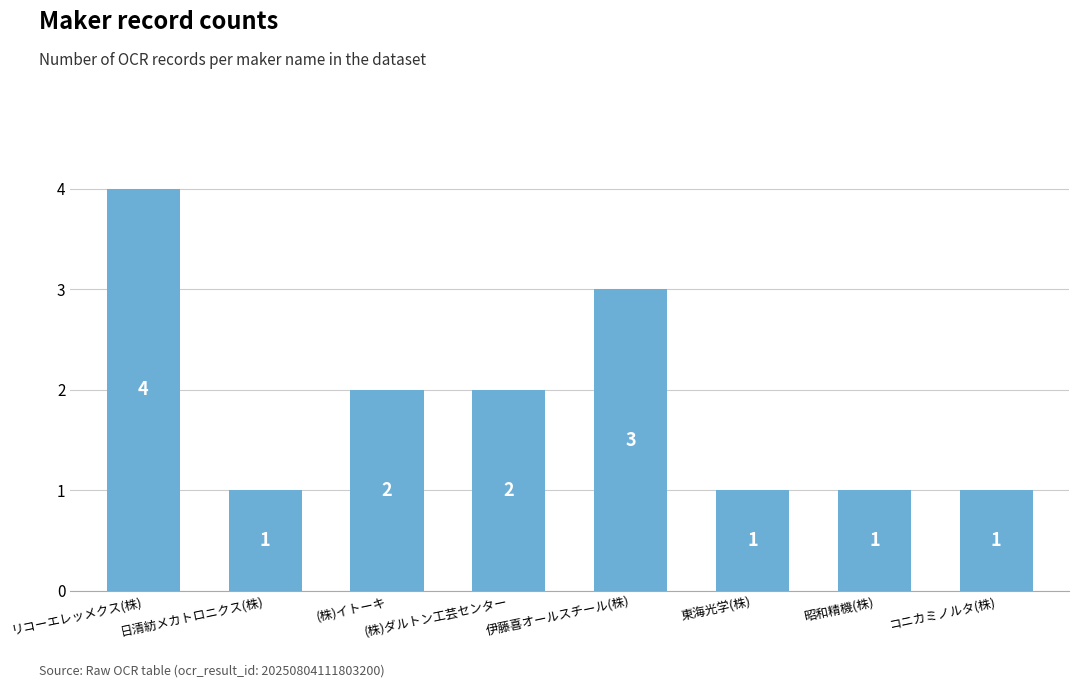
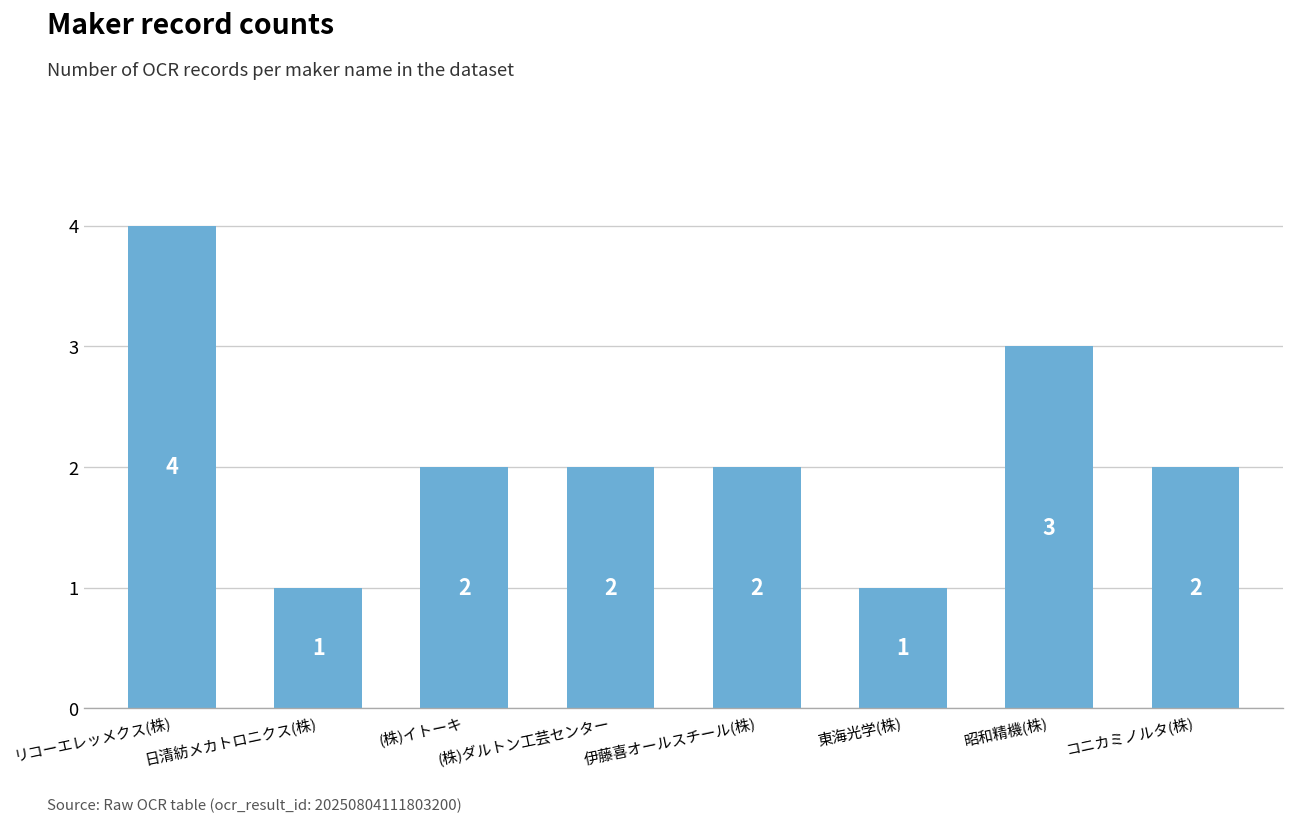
伊藤喜オールスチール(株): 3 -> 2
昭和精機(株): 1 -> 3
コニカミノルタ(株): 1 -> 2
